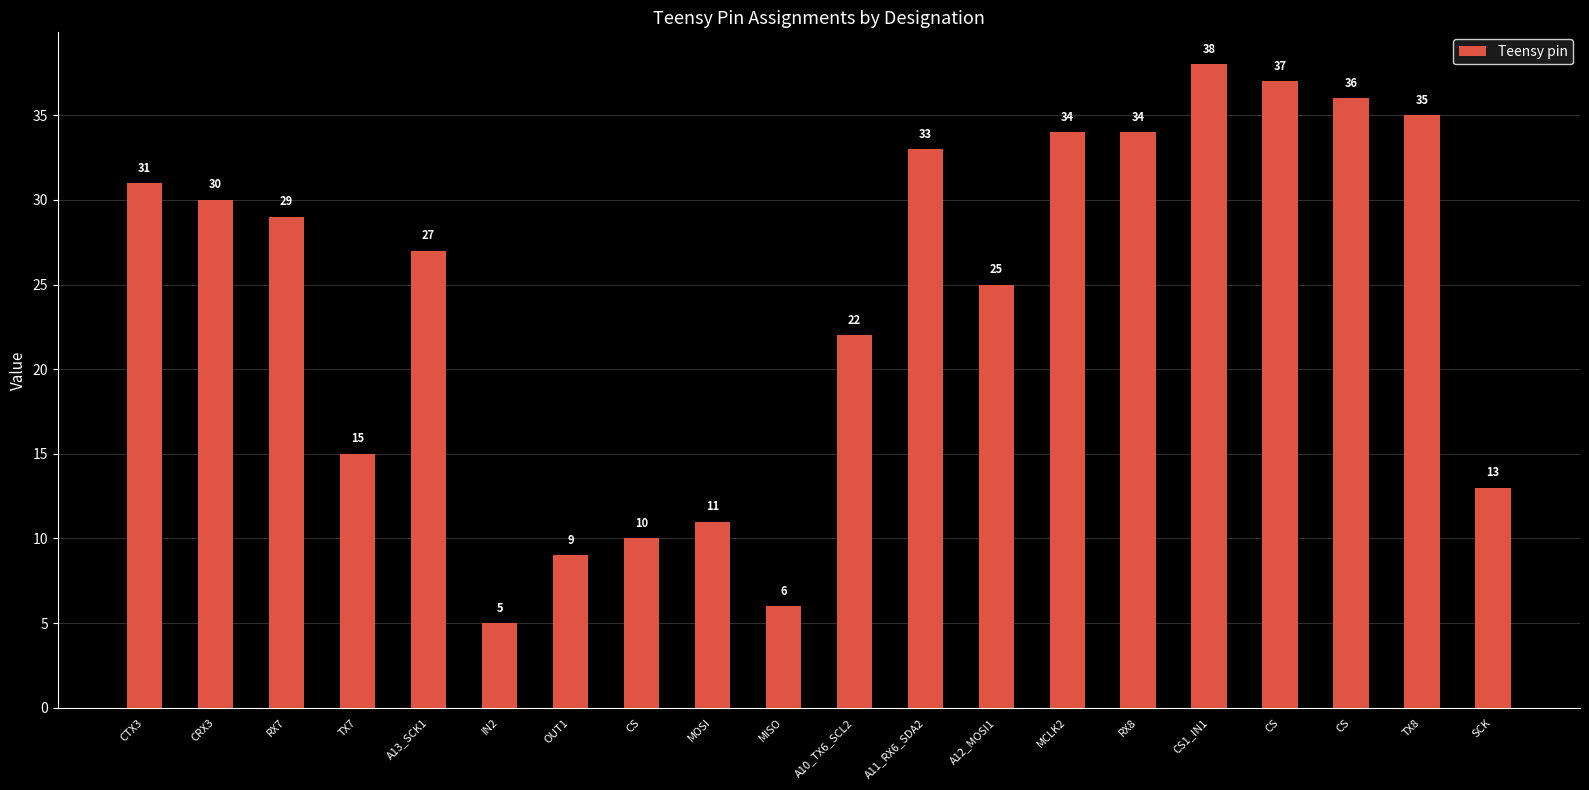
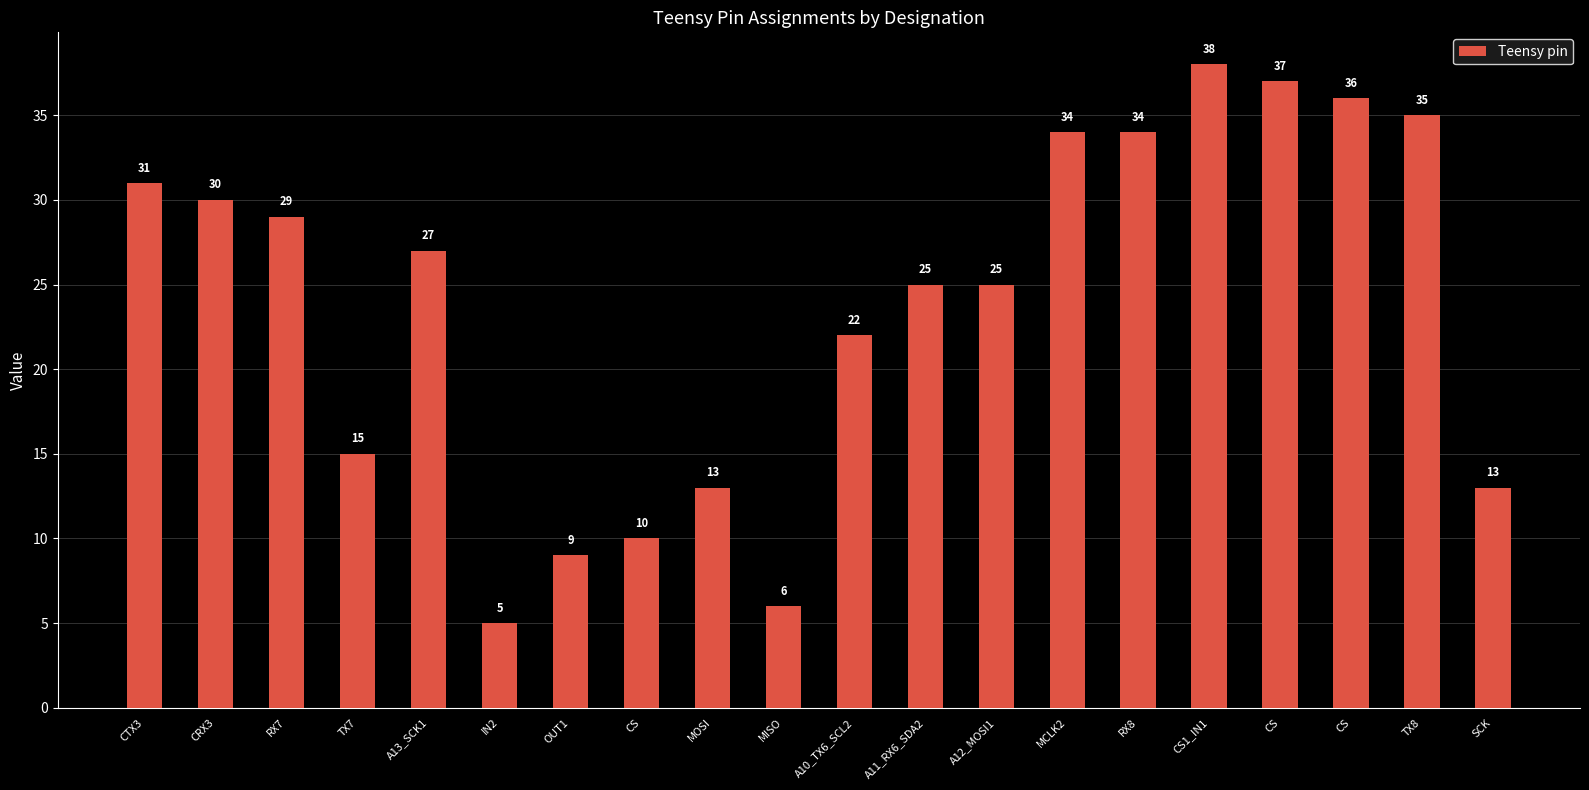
MOSI: 11 -> 13
A11_RX6_SDA2: 33 -> 25
